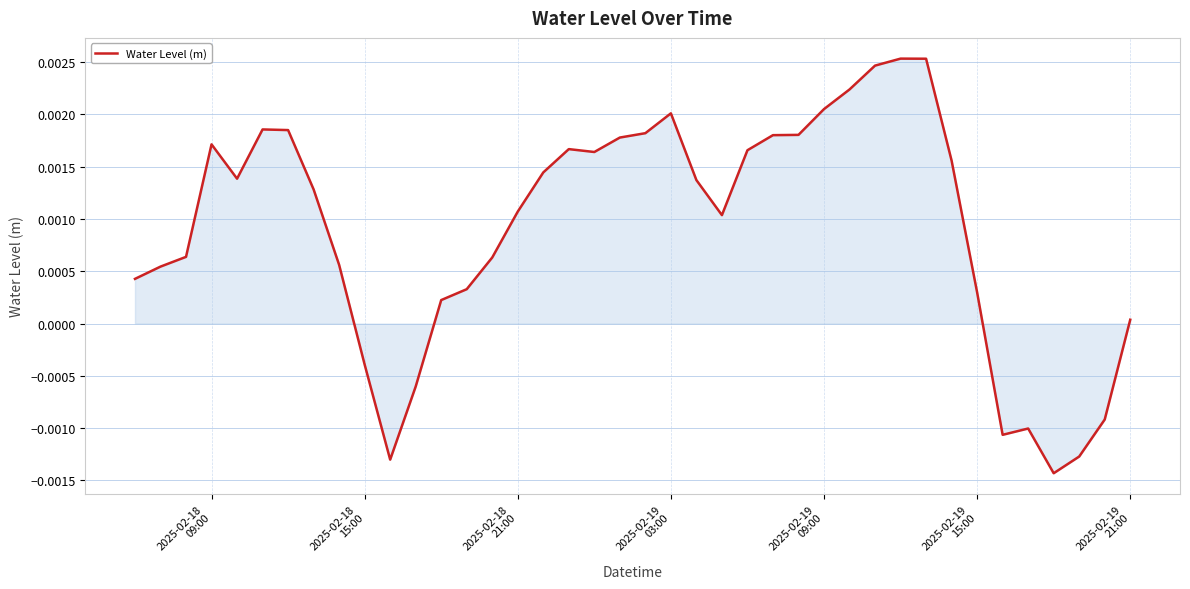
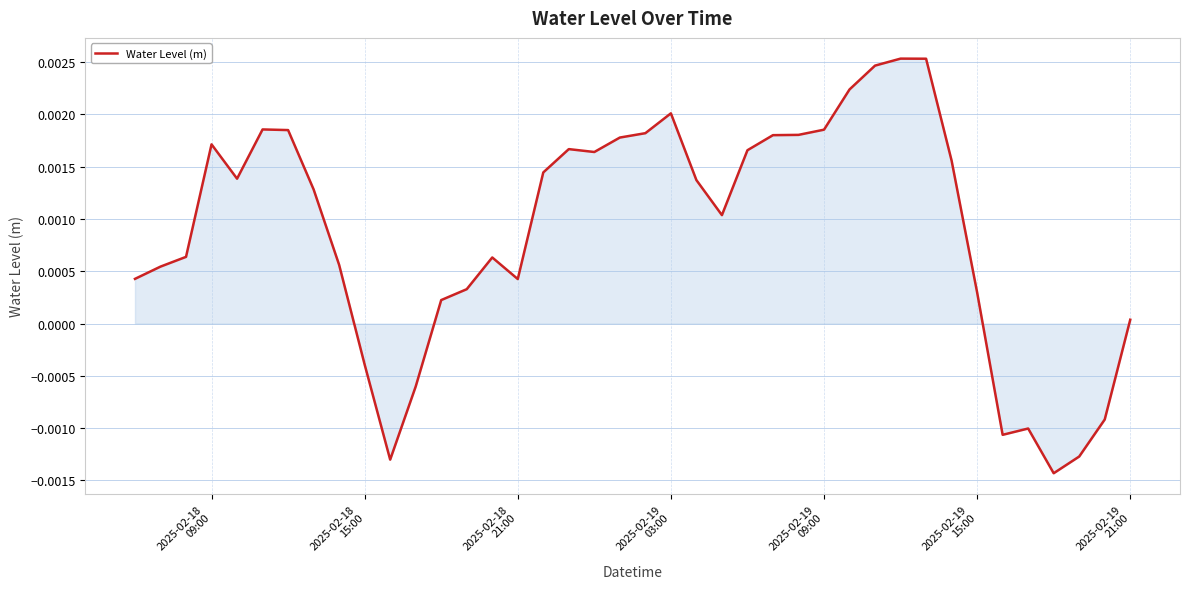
Water Level (m), 2025-02-18 21:00: 0.00107 -> 0.00043
Water Level (m), 2025-02-19 09:00: 0.00205 -> 0.00185
